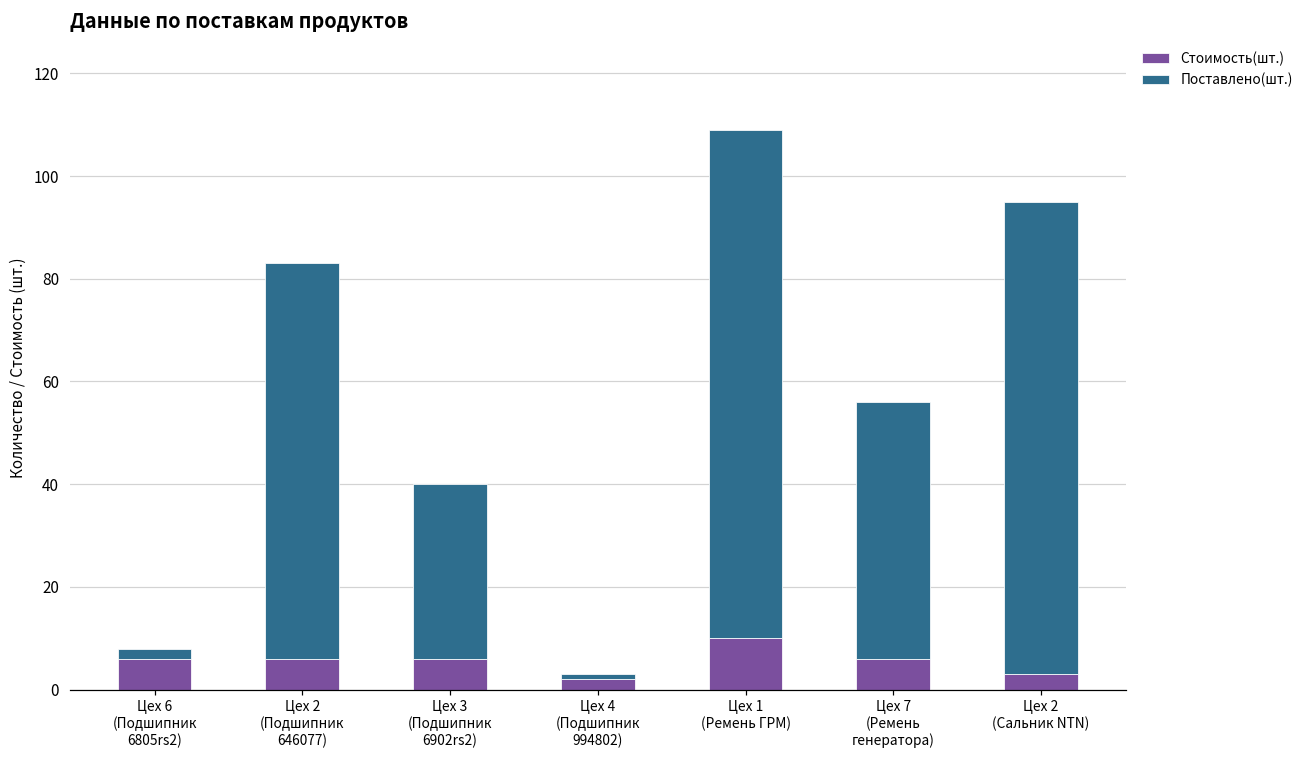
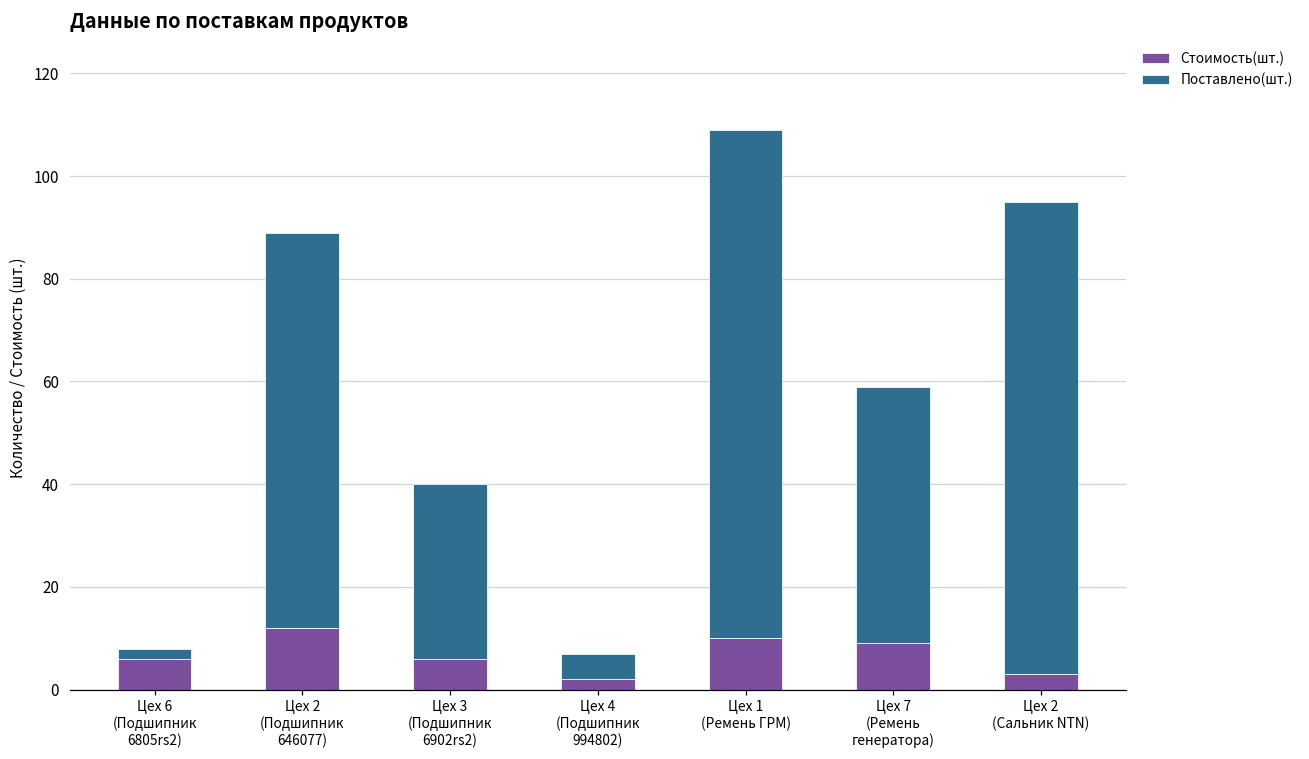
Стоимость(шт.), Цех 2 (Подшипник 646077): 6 -> 12
Поставлено(шт.), Цех 4 (Подшипник 994802): 1 -> 5
Стоимость(шт.), Цех 7 (Ремень генератора): 6 -> 9
